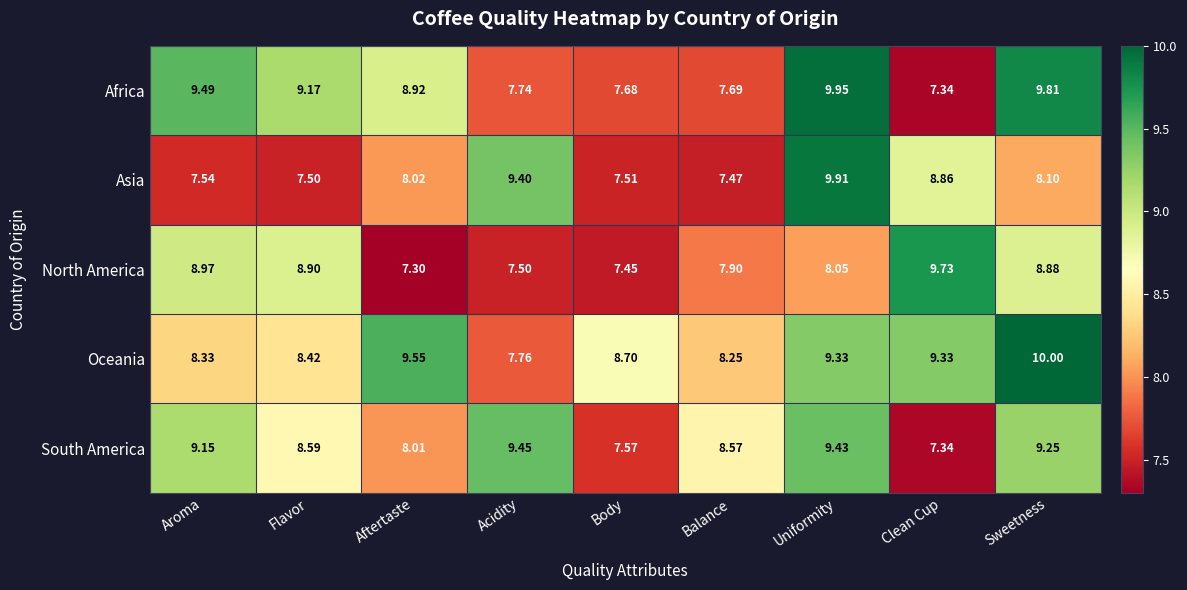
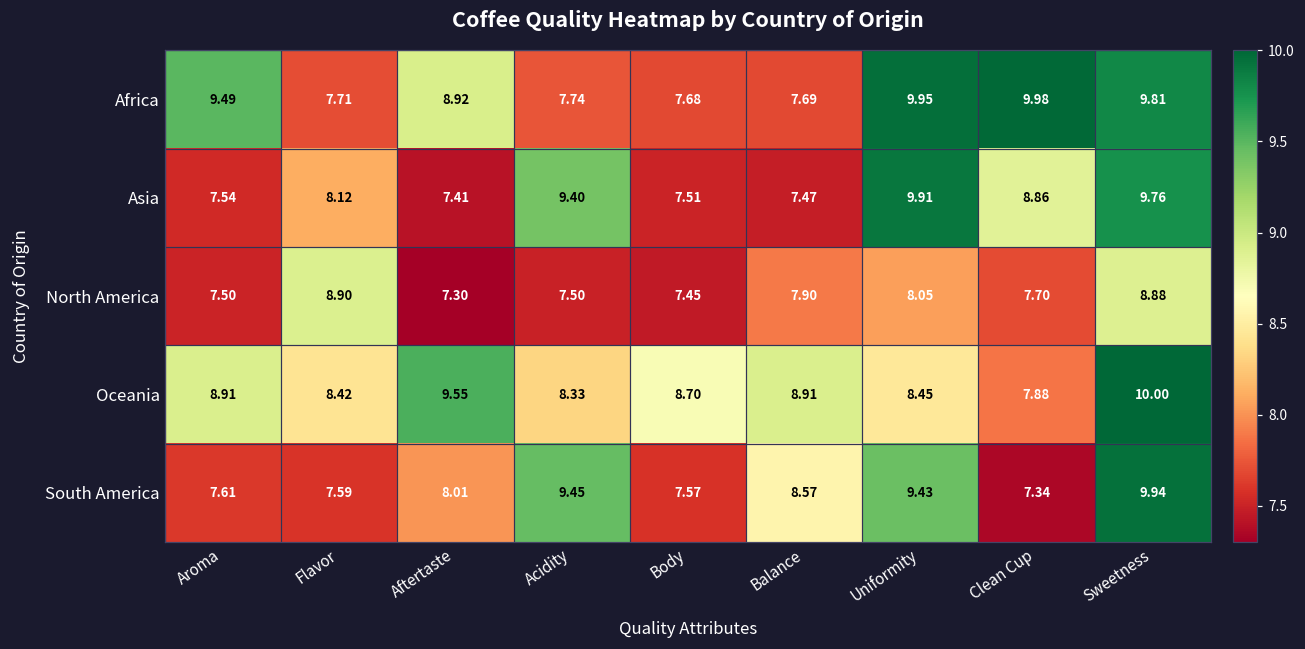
Africa, Flavor: 9.17 -> 7.71
Africa, Clean Cup: 7.34 -> 9.98
Asia, Flavor: 7.50 -> 8.12
Asia, Aftertaste: 8.02 -> 7.41
Asia, Sweetness: 8.10 -> 9.76
North America, Aroma: 8.97 -> 7.50
North America, Clean Cup: 9.73 -> 7.70
Oceania, Aroma: 8.33 -> 8.91
Oceania, Acidity: 7.76 -> 8.33
Oceania, Balance: 8.25 -> 8.91
Oceania, Uniformity: 9.33 -> 8.45
Oceania, Clean Cup: 9.33 -> 7.88
South America, Aroma: 9.15 -> 7.61
South America, Flavor: 8.59 -> 7.59
South America, Sweetness: 9.25 -> 9.94
